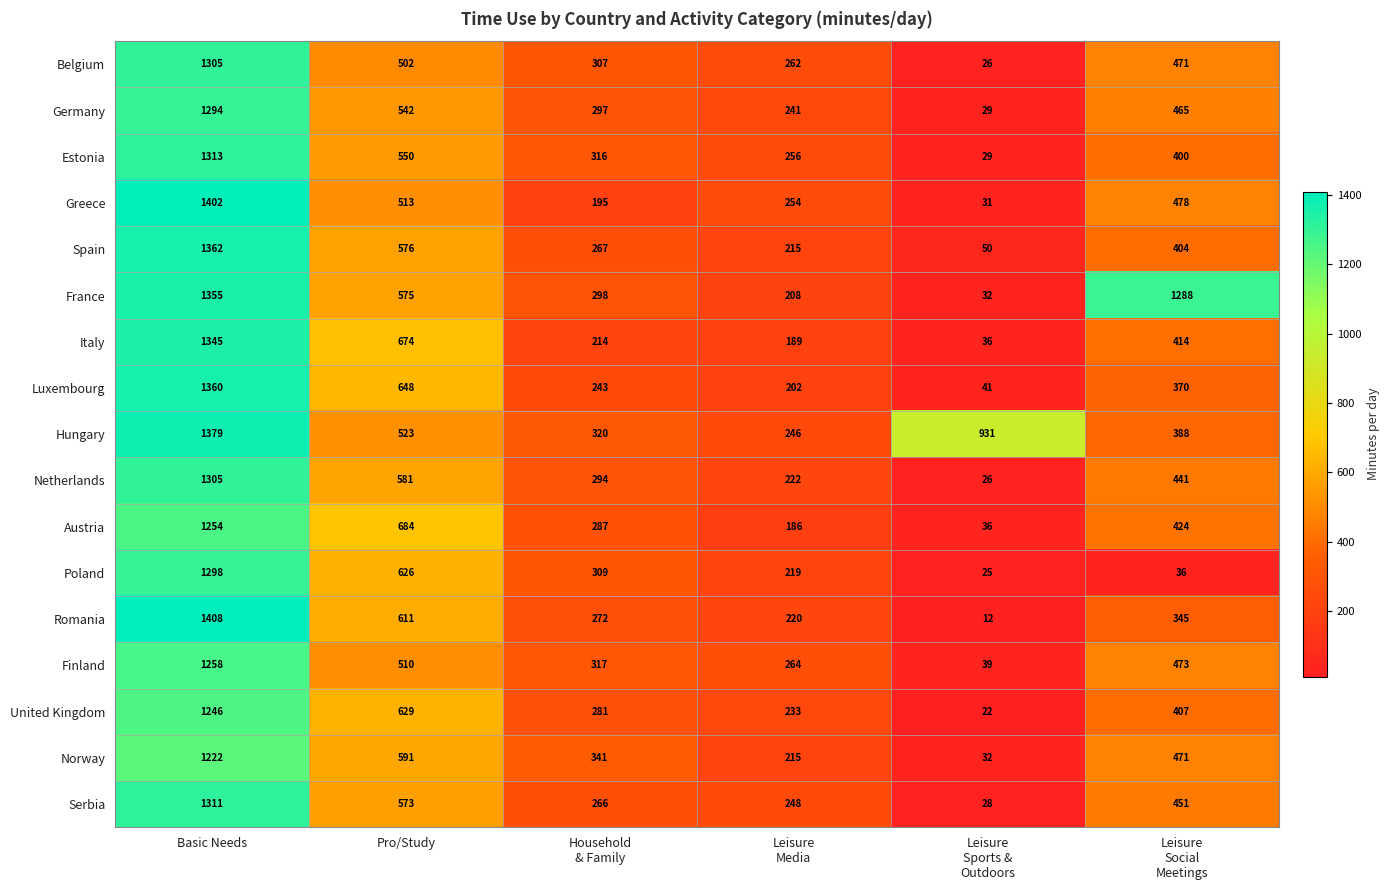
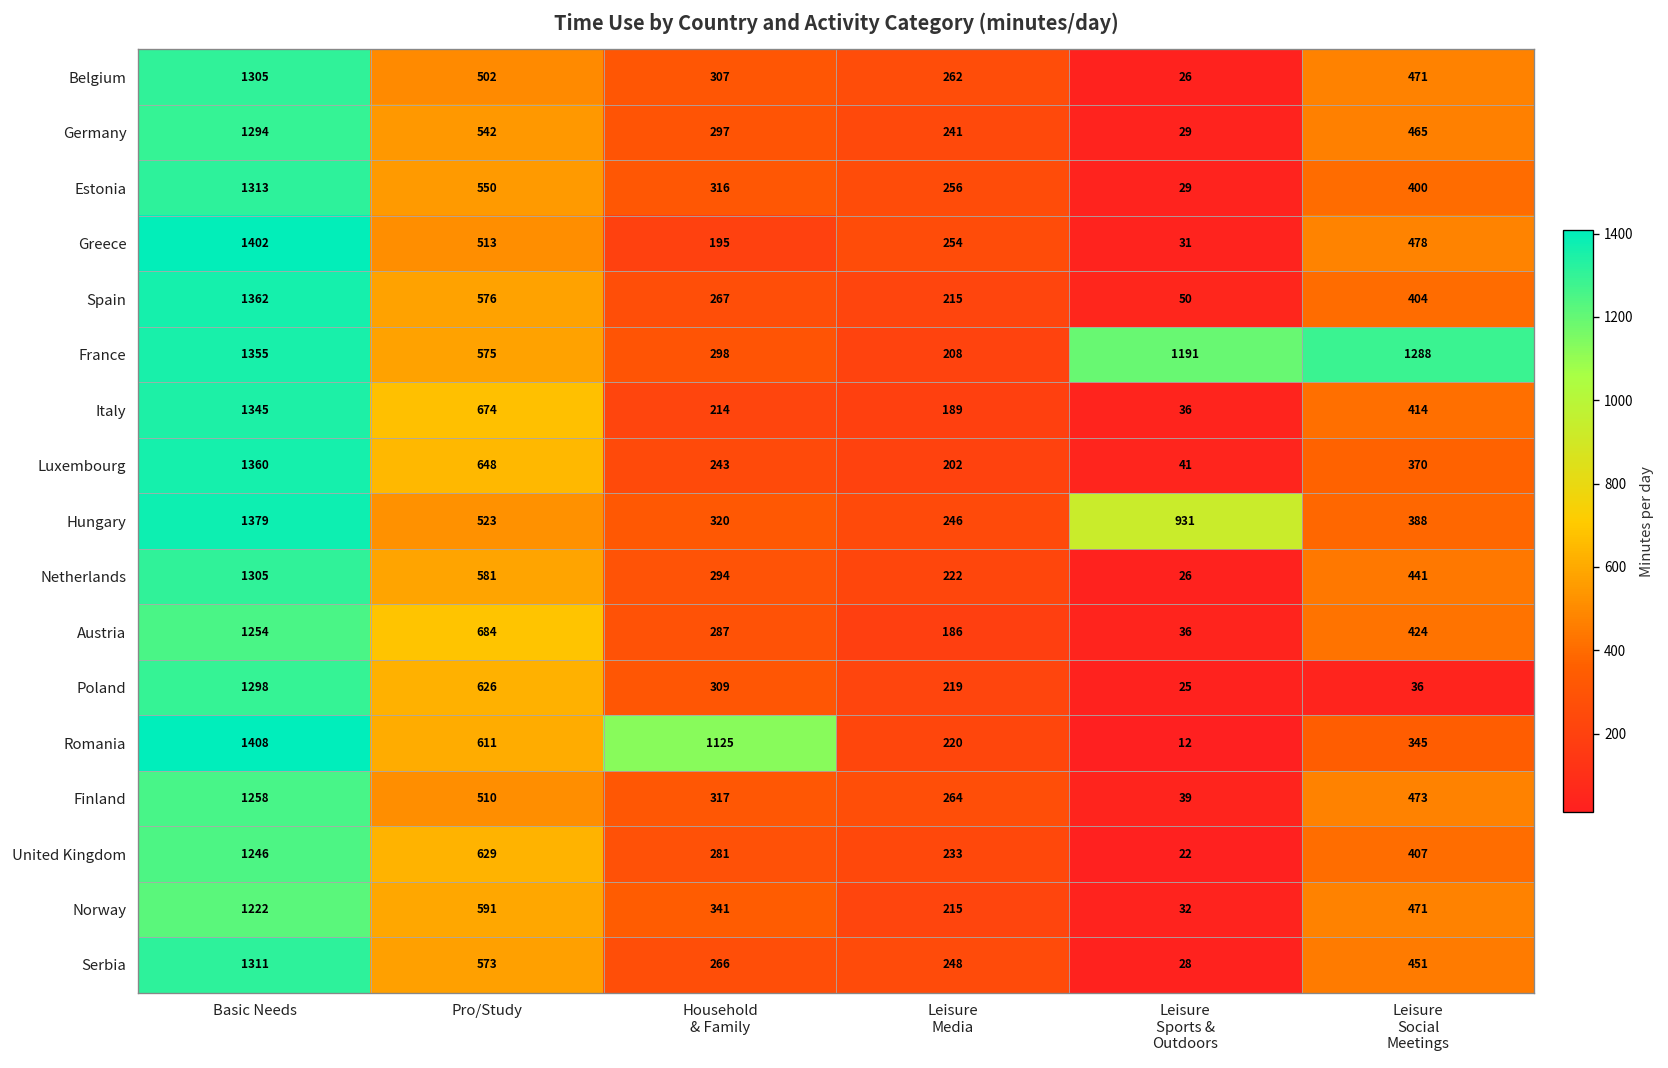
France, Leisure Sports & Outdoors: 32 -> 1191
Romania, Household & Family: 272 -> 1125
